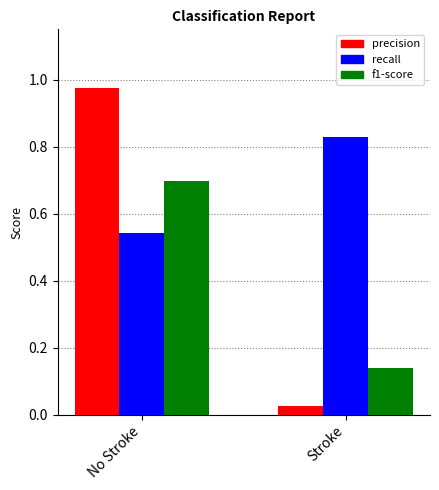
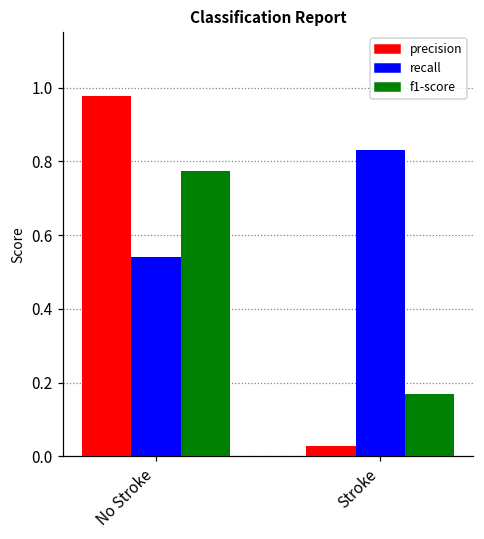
f1-score, No Stroke: 0.70 -> 0.77
f1-score, Stroke: 0.14 -> 0.17
